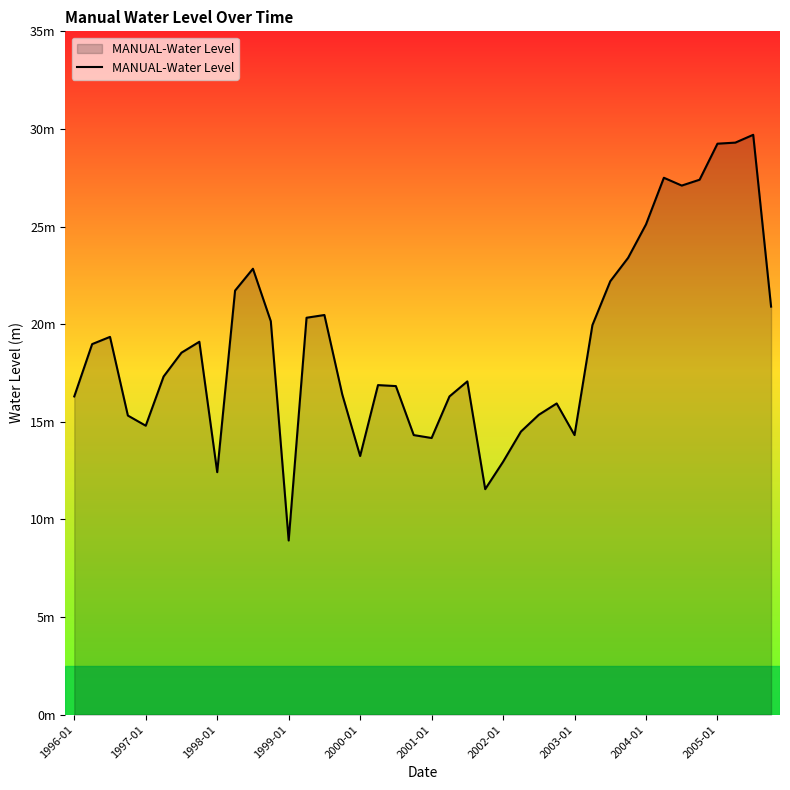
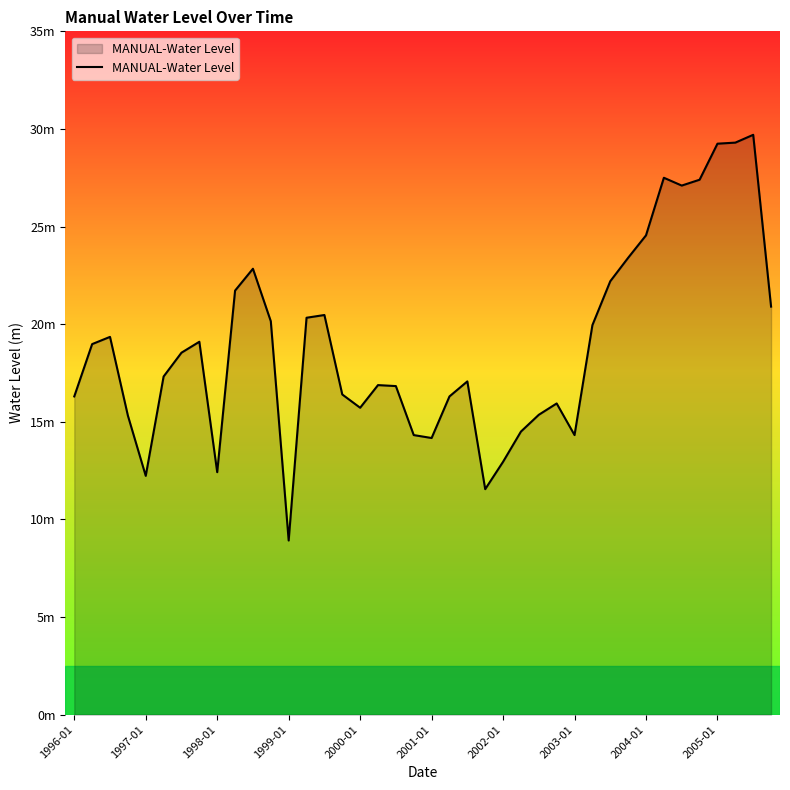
1997-01: 14.8m -> 12.2m
2000-01: 13.2m -> 15.7m
2004-01: 25.1m -> 24.5m
